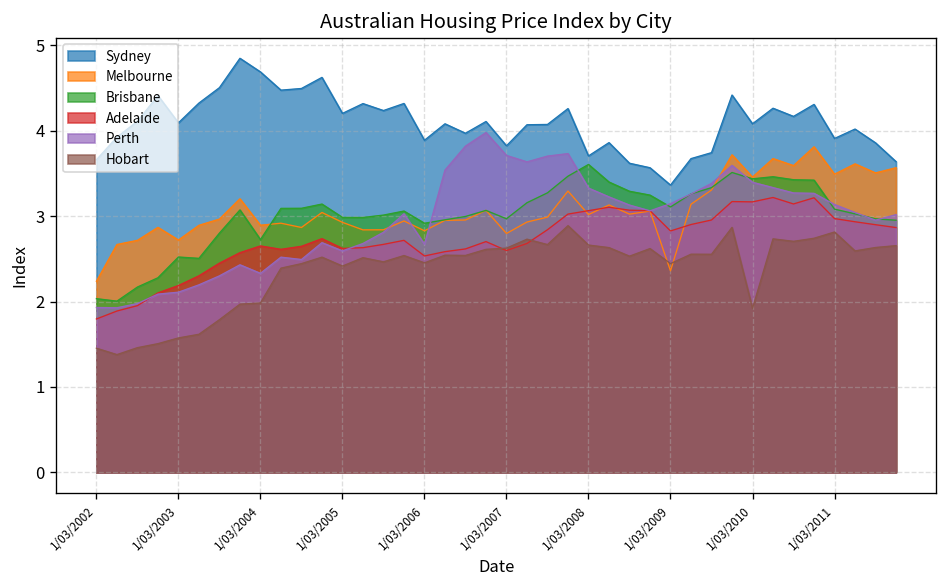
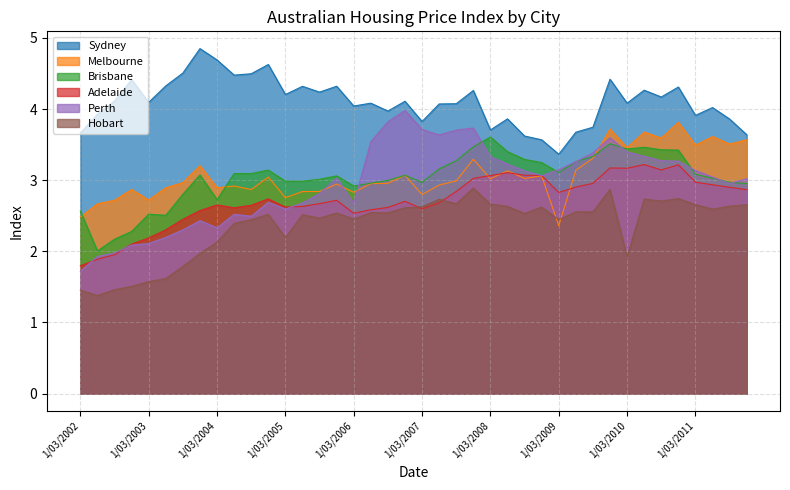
Melbourne, 1/03/2002: 2.2 -> 2.5
Brisbane, 1/03/2002: 2.0 -> 2.6
Perth, 1/03/2002: 1.9 -> 1.7
Hobart, 1/03/2004: 2.0 -> 2.1
Melbourne, 1/03/2005: 2.9 -> 2.8
Hobart, 1/03/2005: 2.4 -> 2.2
Sydney, 1/03/2006: 3.9 -> 4.0
Hobart, 1/03/2011: 2.8 -> 2.7
